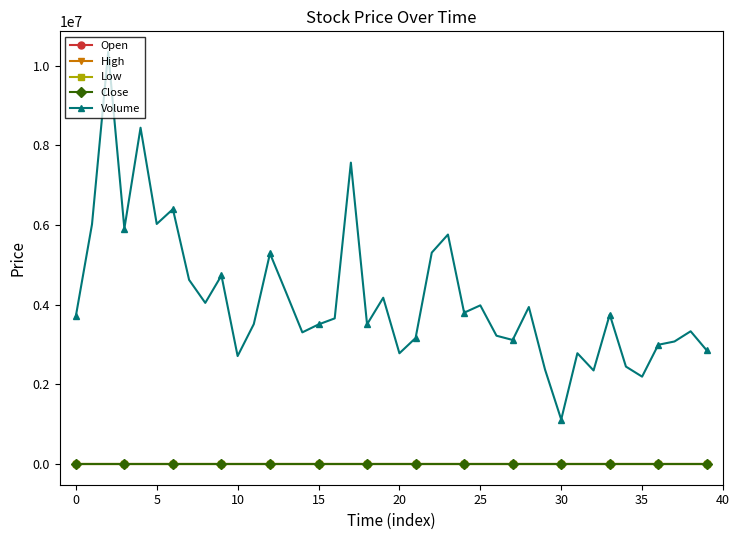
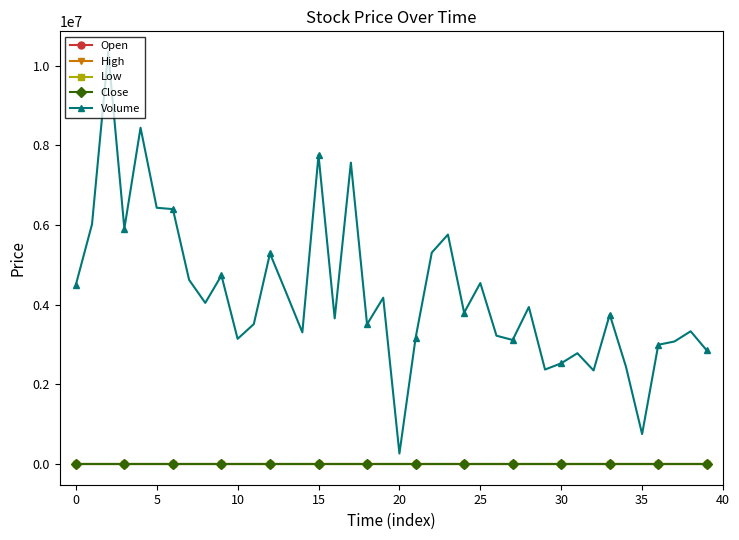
Volume, 0: 3700000 -> 4500000
Volume, 5: 6000000 -> 6400000
Volume, 10: 2700000 -> 3100000
Volume, 15: 3500000 -> 7800000
Volume, 20: 2800000 -> 300000
Volume, 25: 4000000 -> 4500000
Volume, 30: 1100000 -> 2500000
Volume, 35: 2200000 -> 800000
